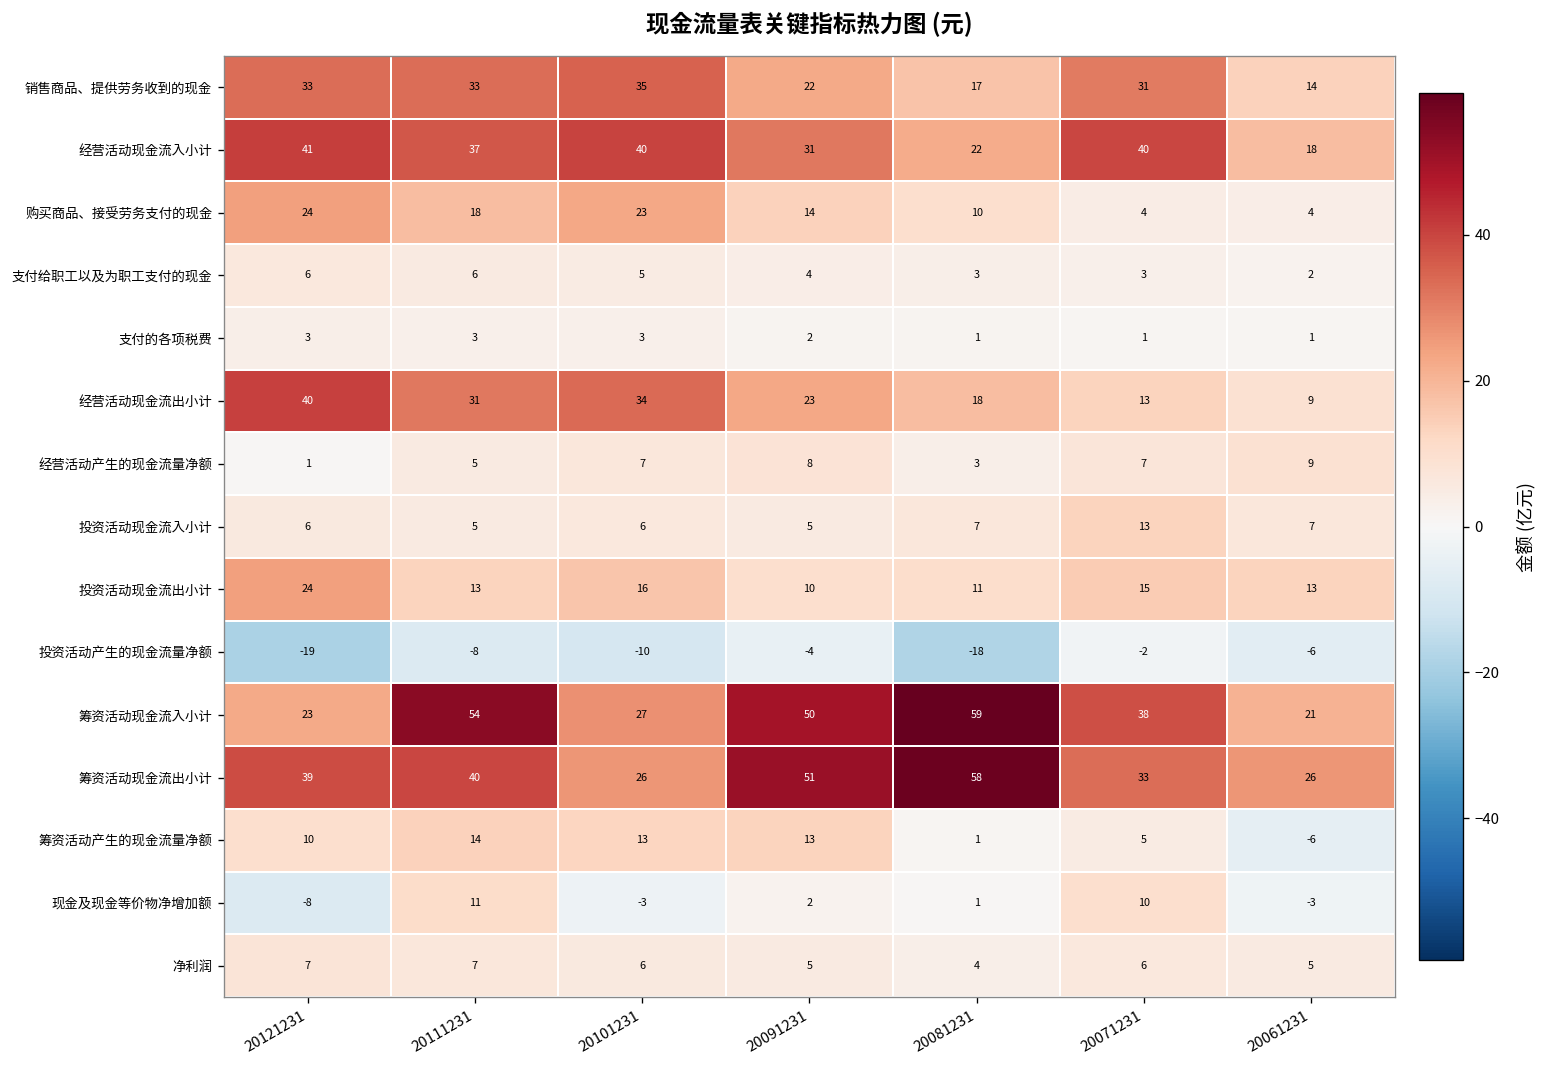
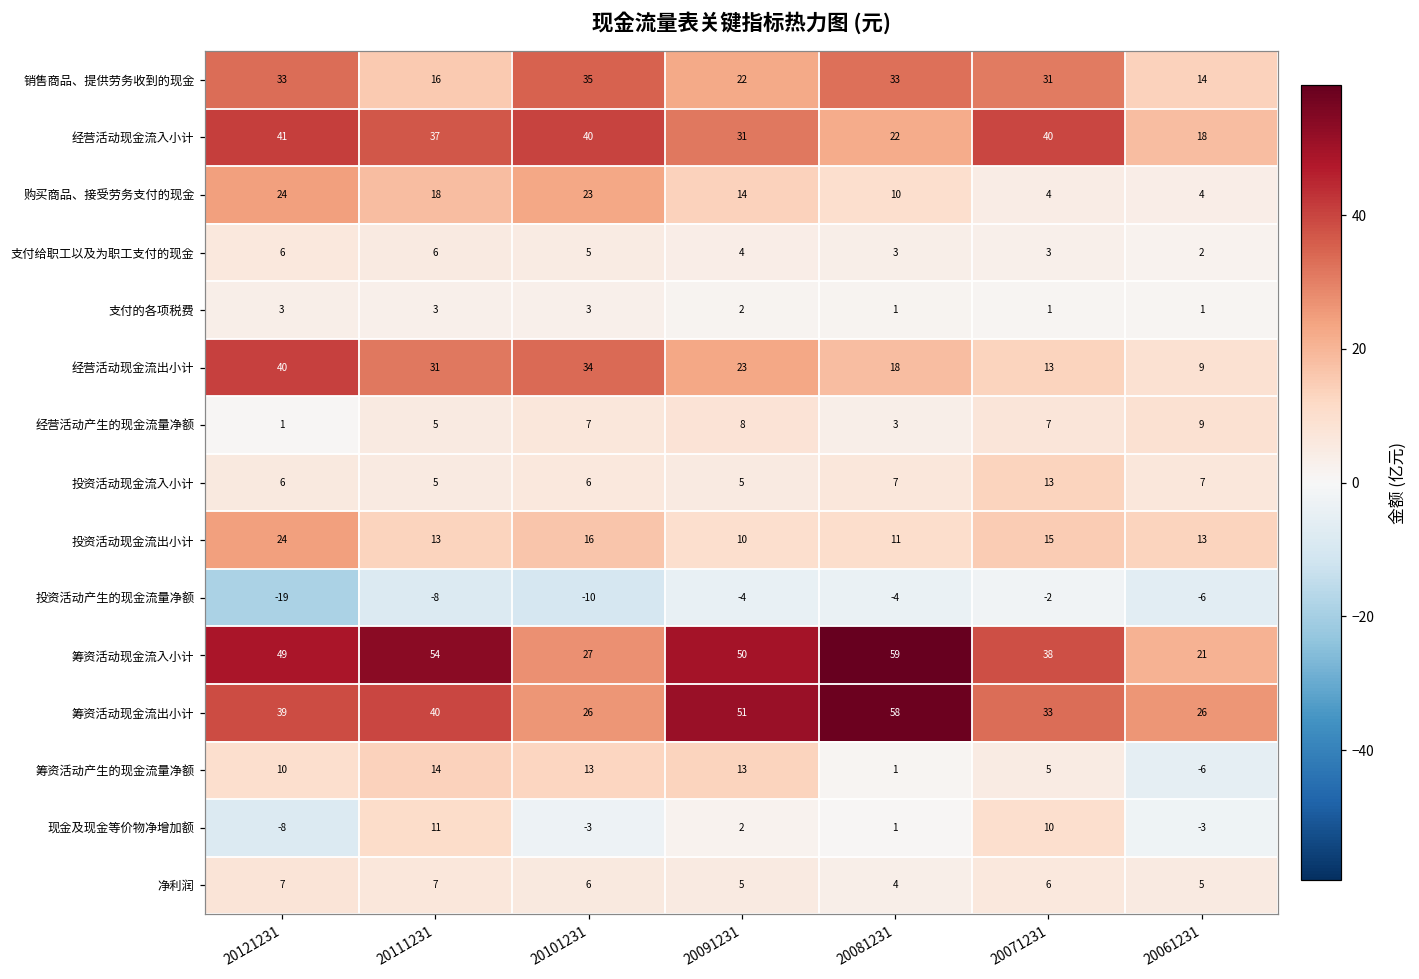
销售商品、提供劳务收到的现金, 20111231: 33 -> 16
销售商品、提供劳务收到的现金, 20081231: 17 -> 33
投资活动产生的现金流量净额, 20081231: -18 -> -4
筹资活动现金流入小计, 20121231: 23 -> 49
